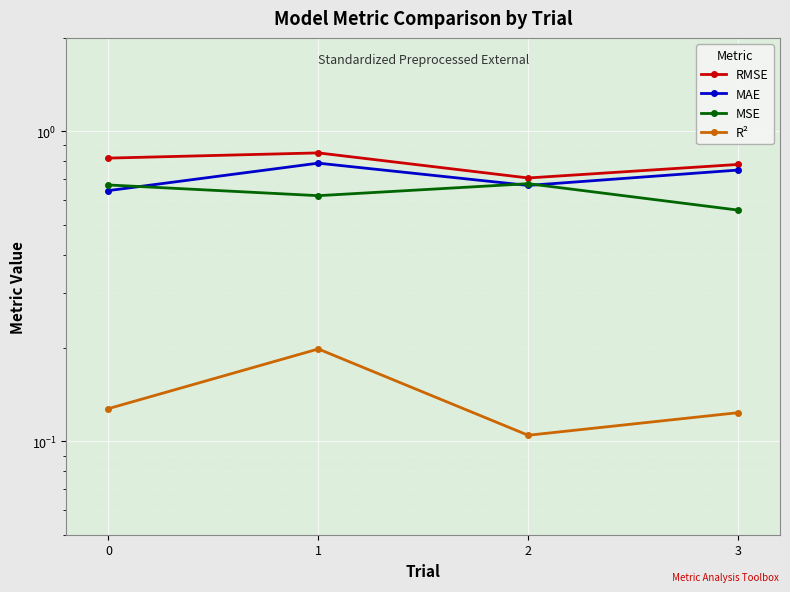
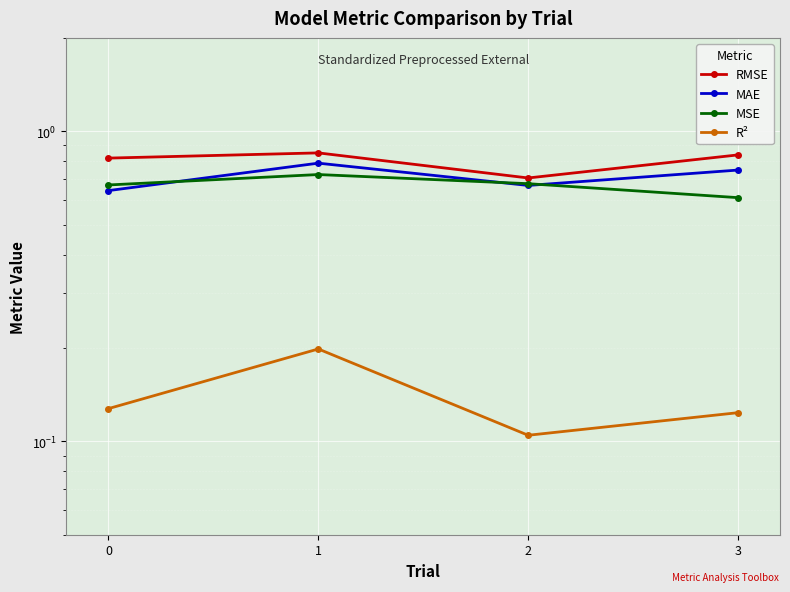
MSE, 1: 0.62 -> 0.73
RMSE, 3: 0.78 -> 0.84
MSE, 3: 0.56 -> 0.61
